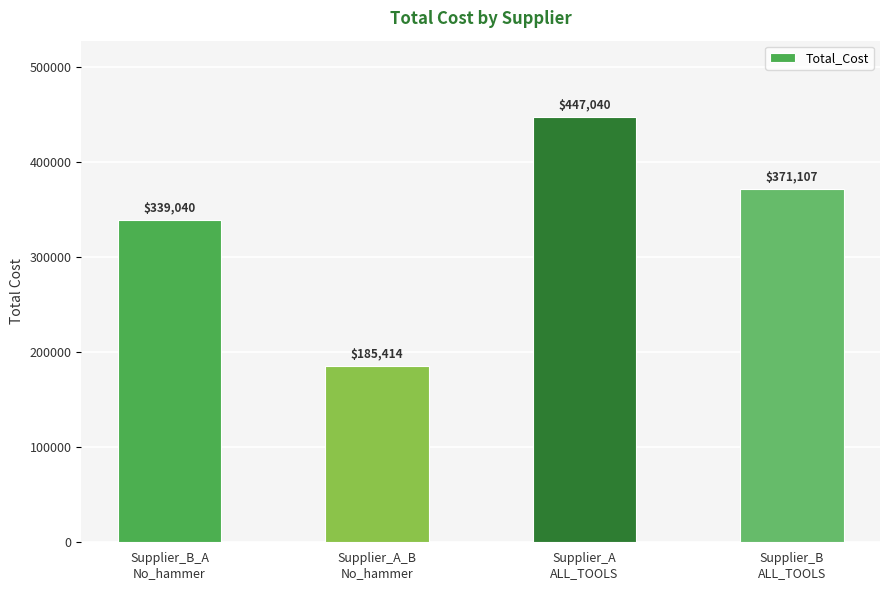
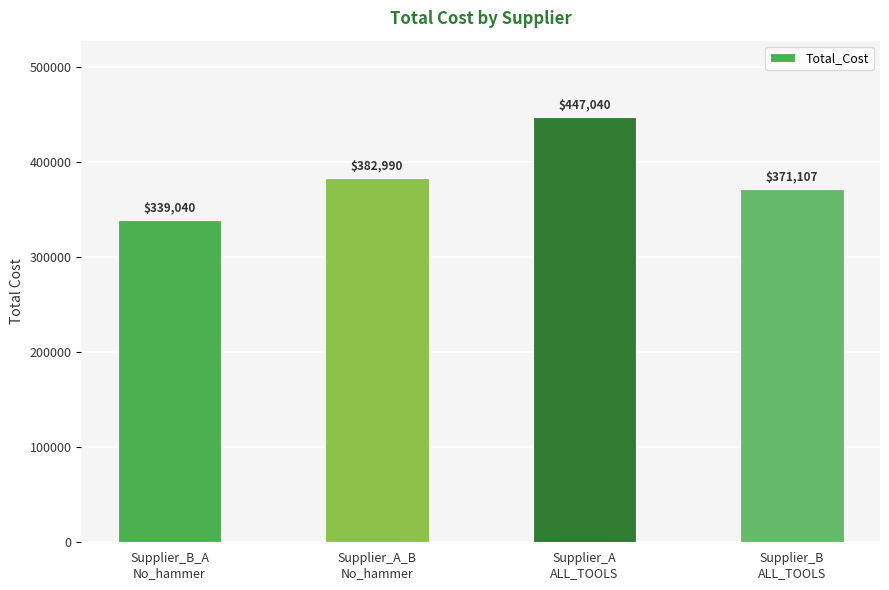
Supplier_A_B No_hammer: $185,414 -> $382,990
